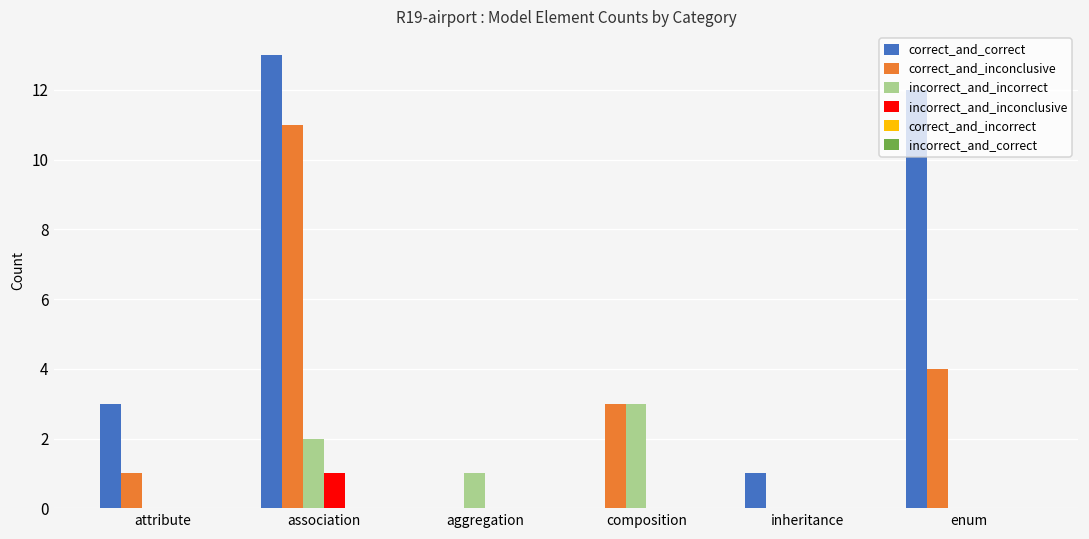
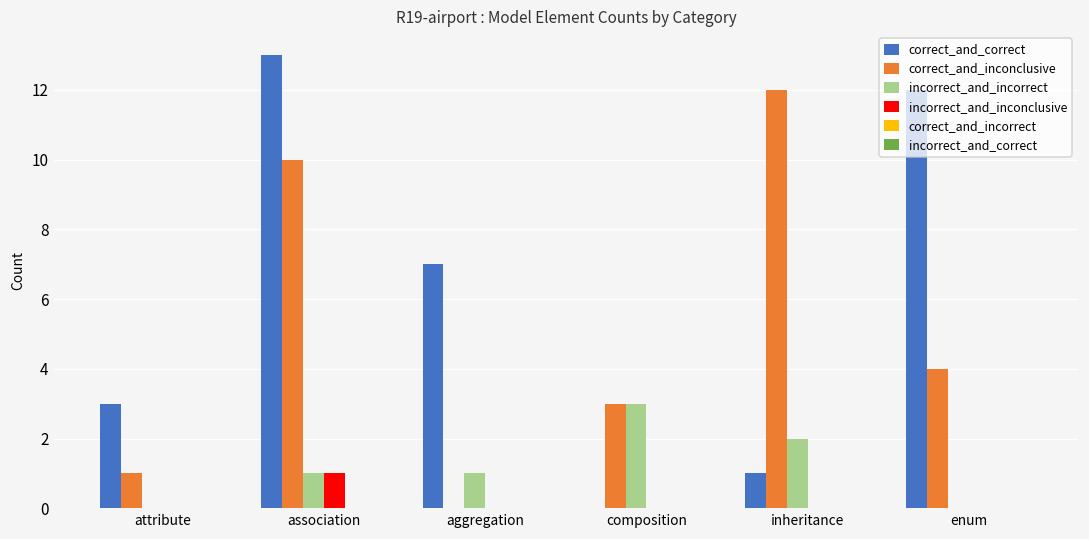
correct_and_inconclusive, association: 11 -> 10
incorrect_and_incorrect, association: 2 -> 1
correct_and_correct, aggregation: 0 -> 7
correct_and_inconclusive, inheritance: 0 -> 12
incorrect_and_incorrect, inheritance: 0 -> 2
